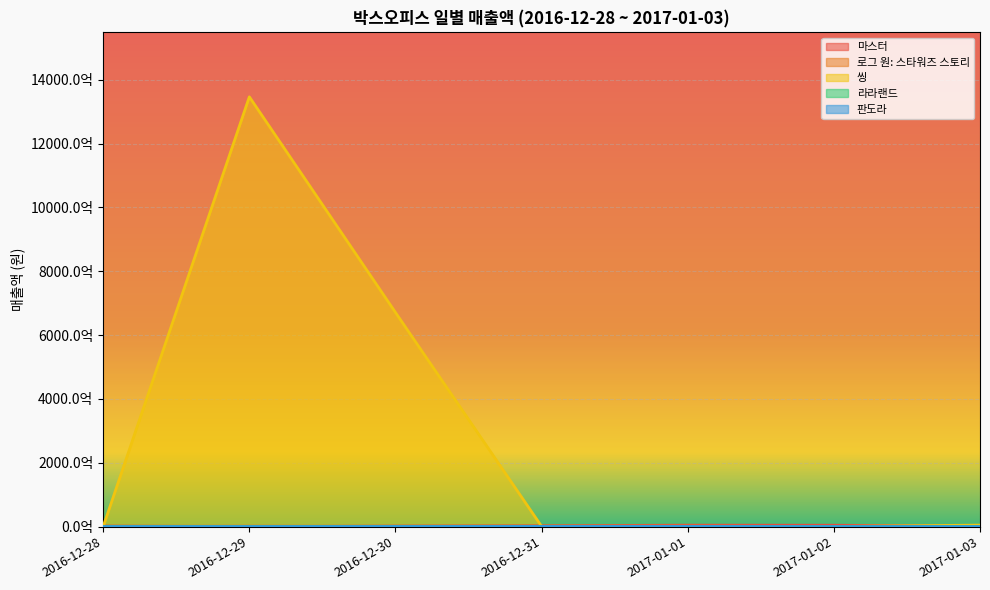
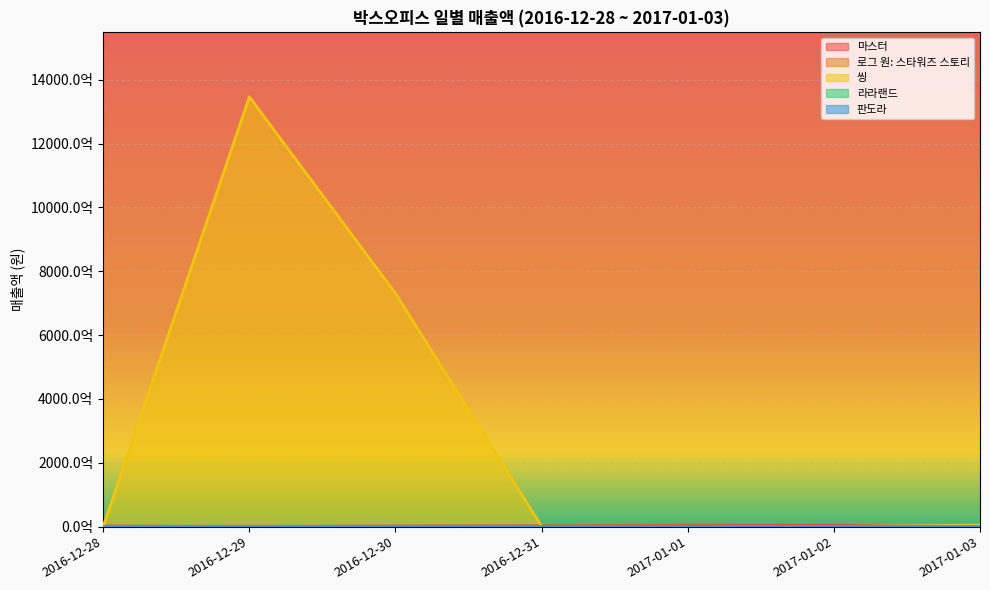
씽, 2016-12-30: 6700억 -> 7300억
